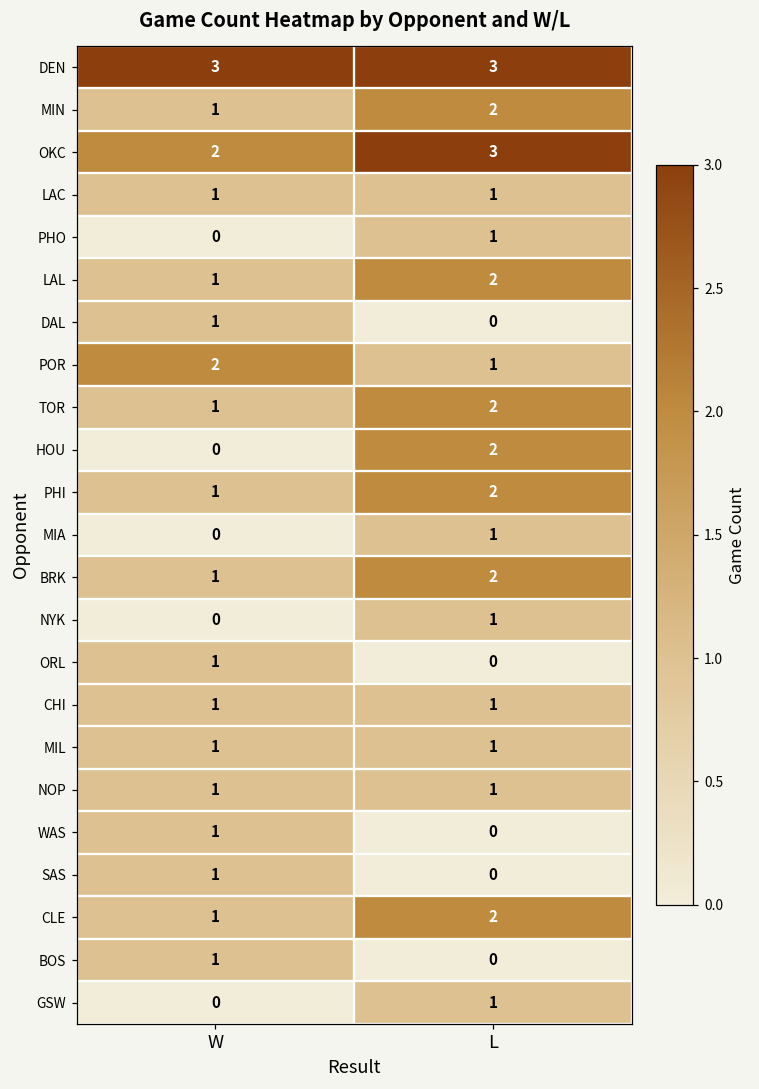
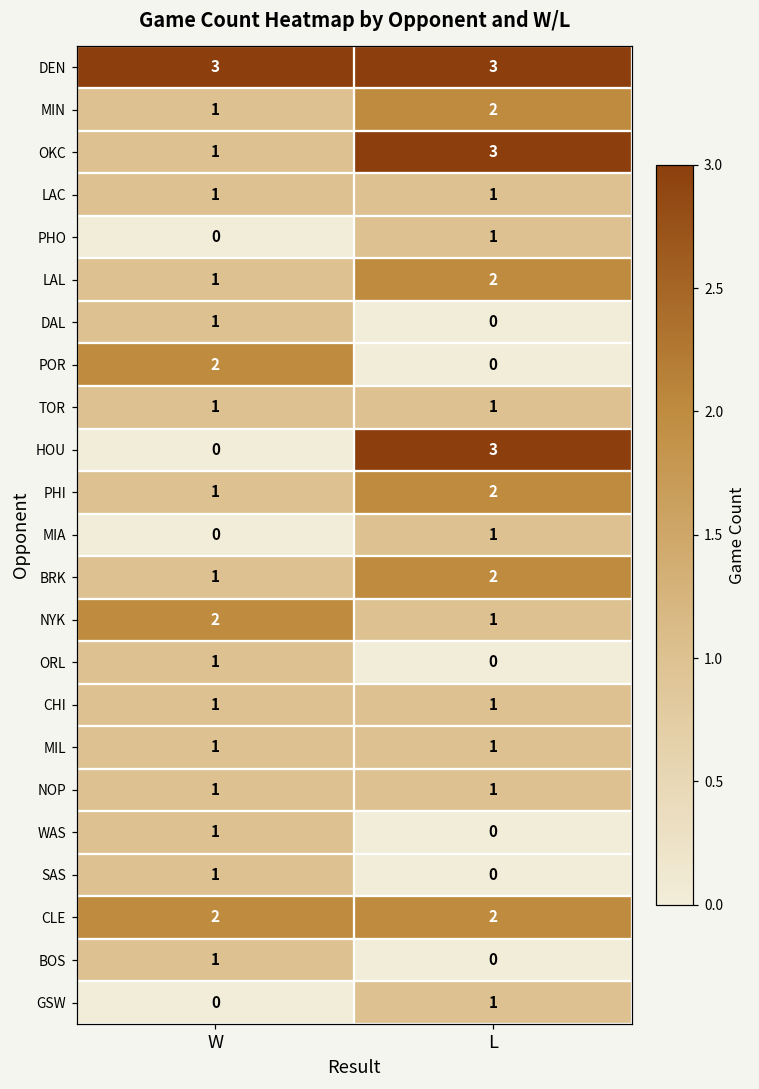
OKC, W: 2 -> 1
POR, L: 1 -> 0
TOR, L: 2 -> 1
HOU, L: 2 -> 3
NYK, W: 0 -> 2
CLE, W: 1 -> 2
